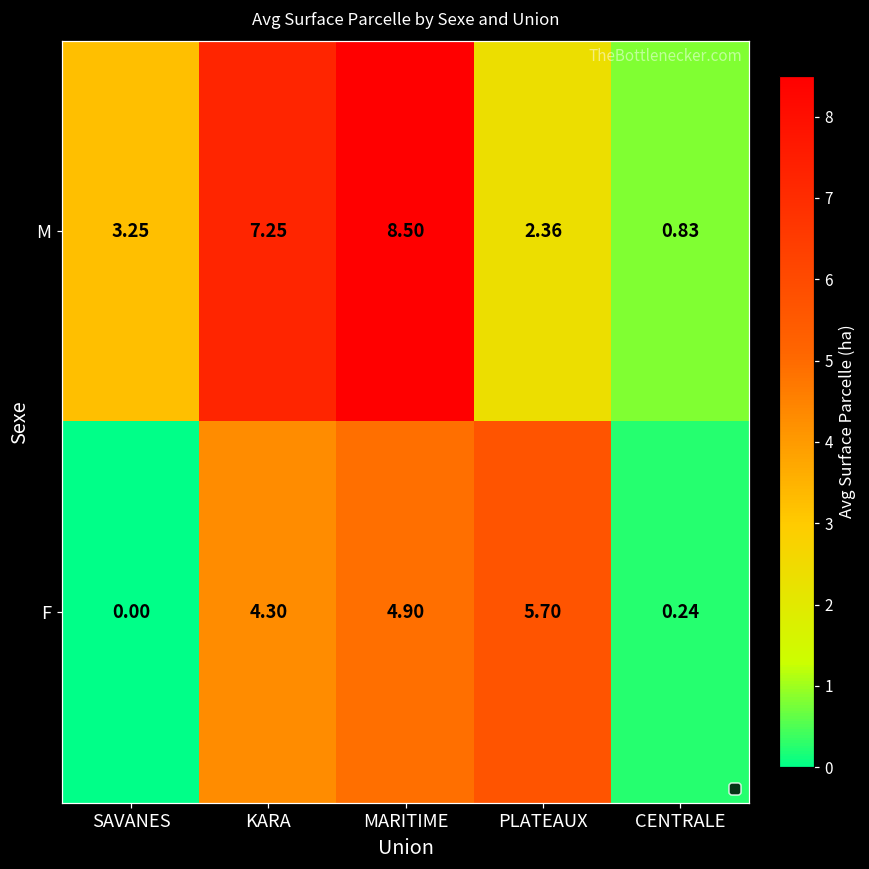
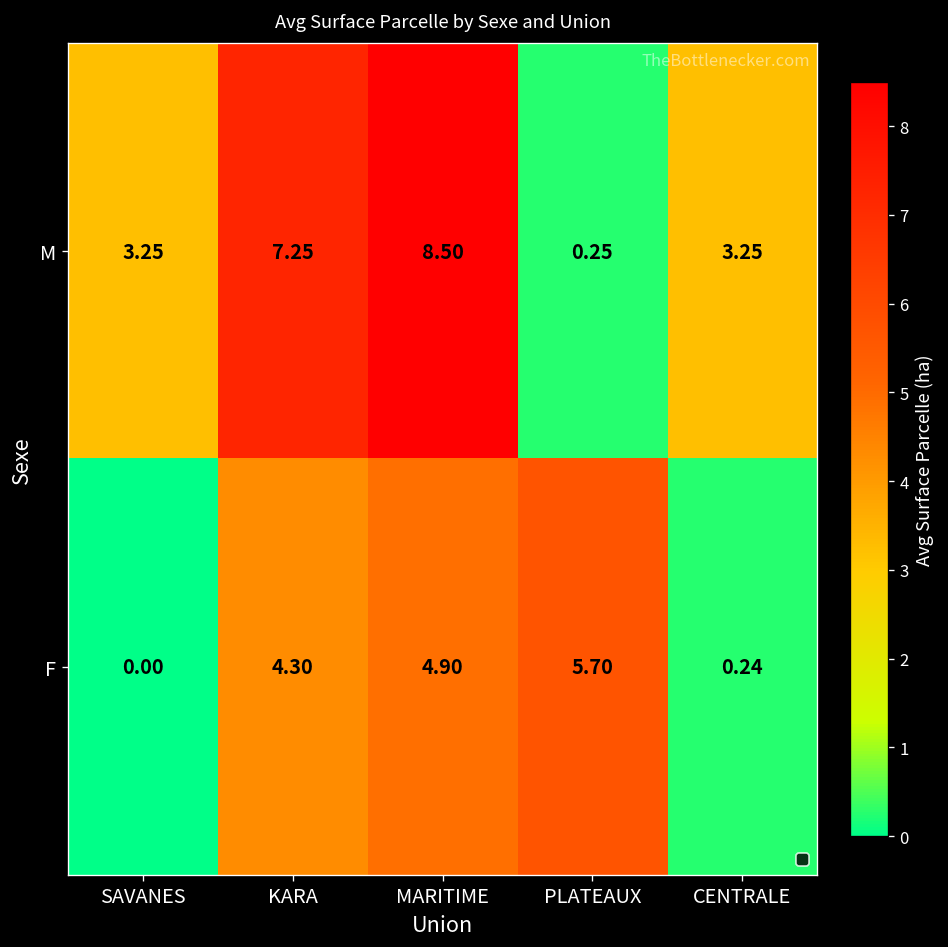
M, PLATEAUX: 2.36 -> 0.25
M, CENTRALE: 0.83 -> 3.25
